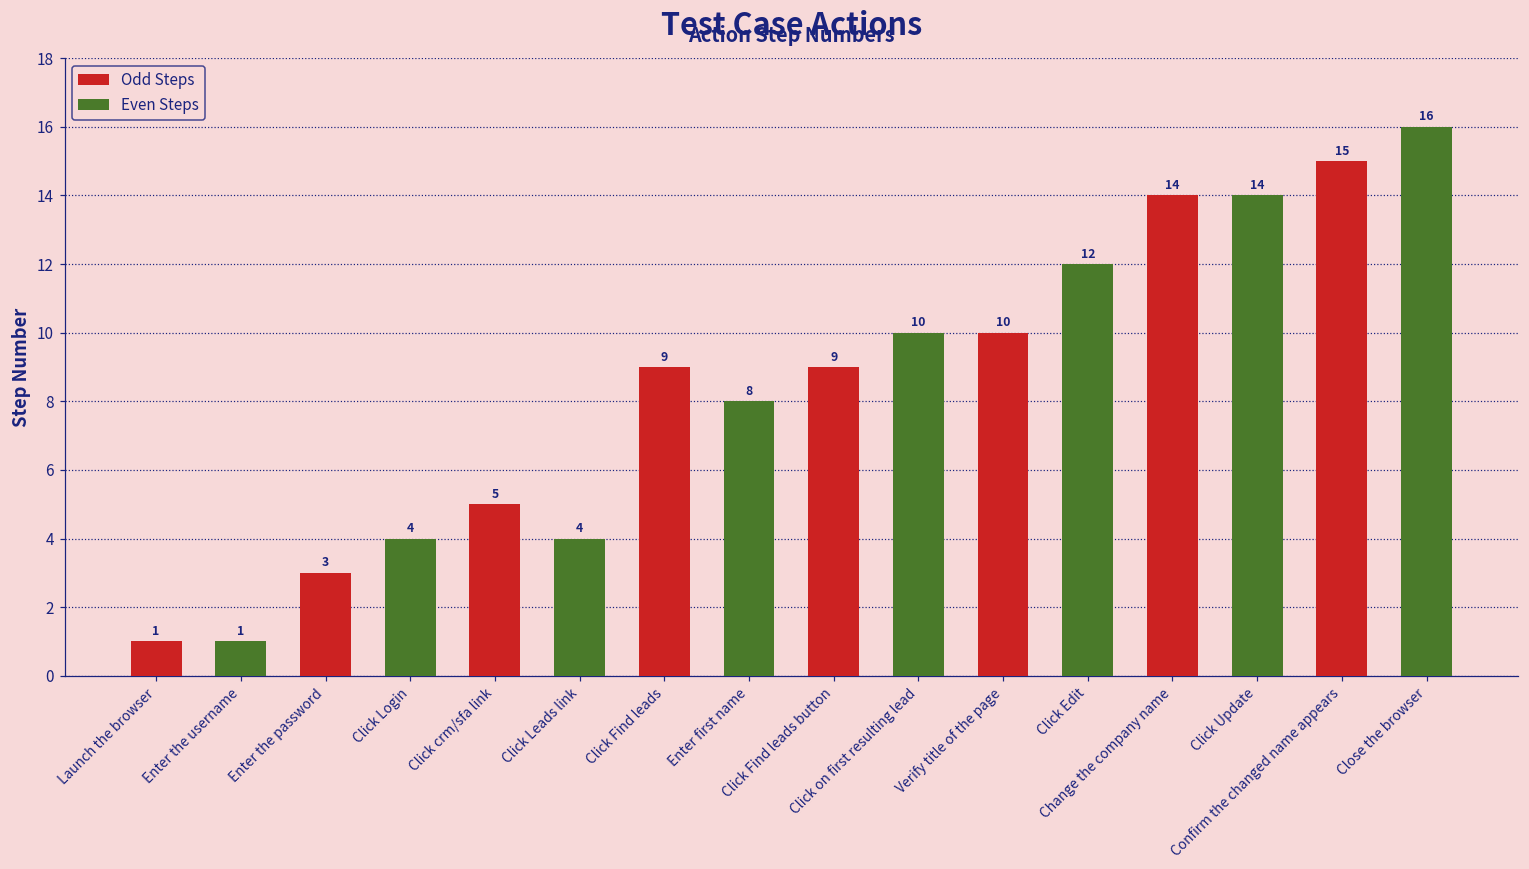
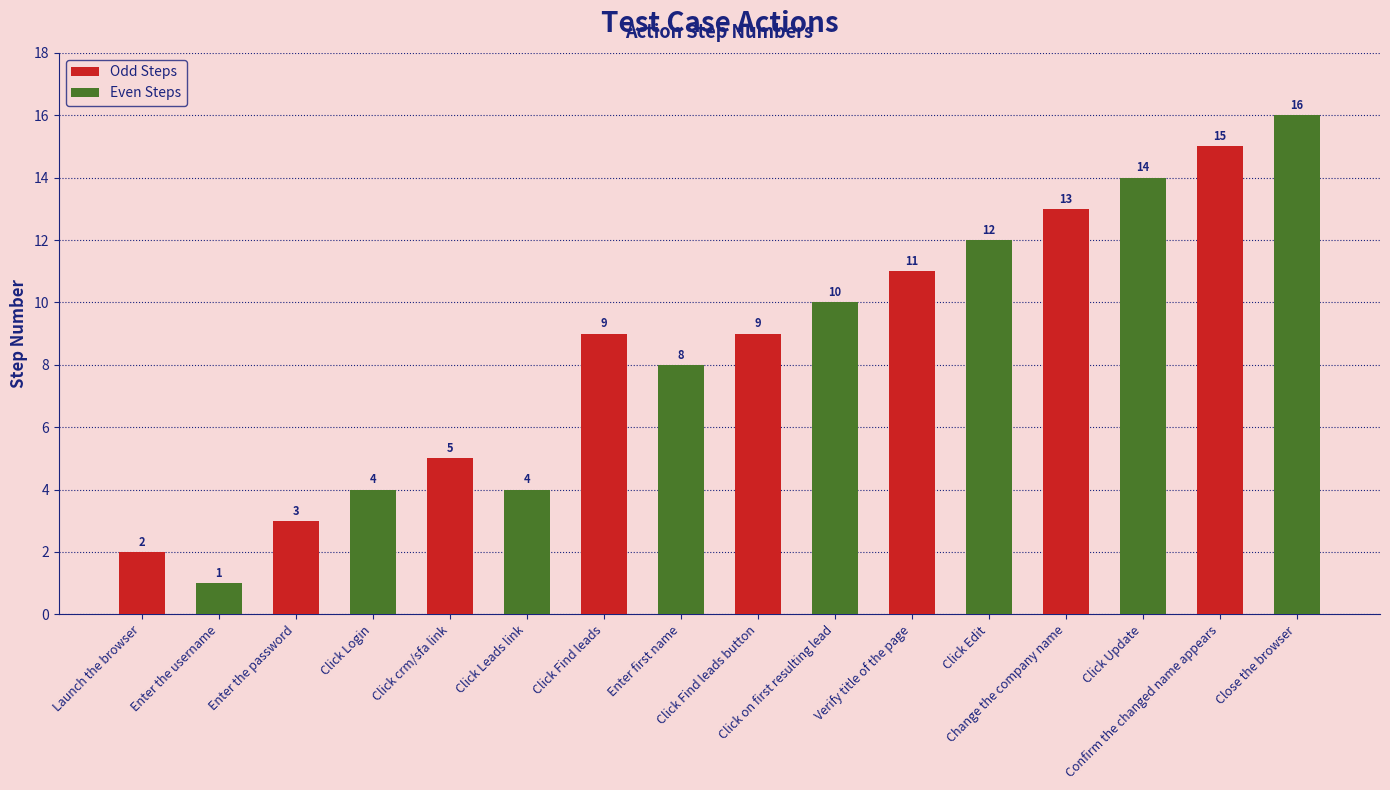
Launch the browser: 1 -> 2
Verify title of the page: 10 -> 11
Change the company name: 14 -> 13
